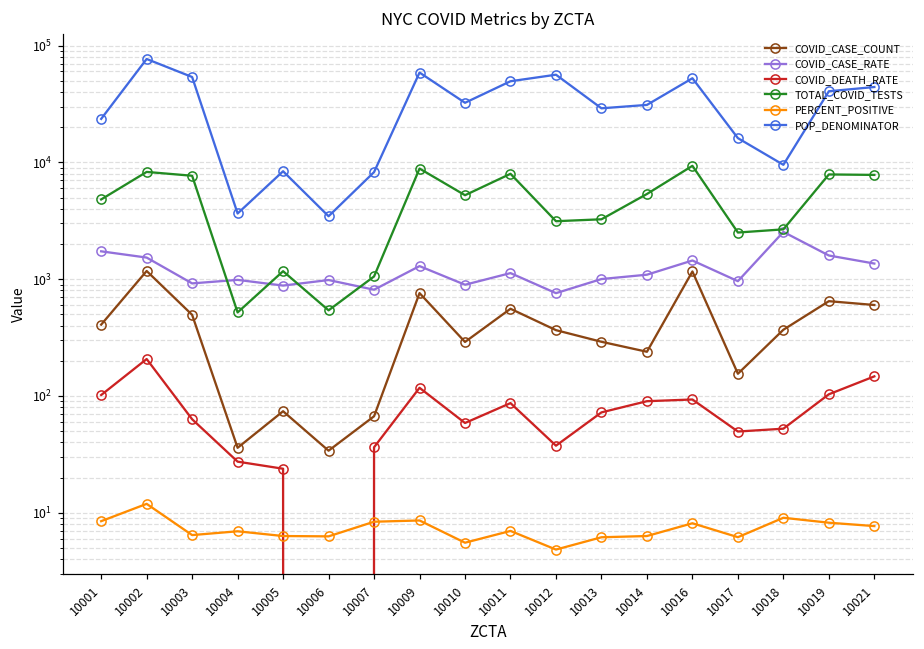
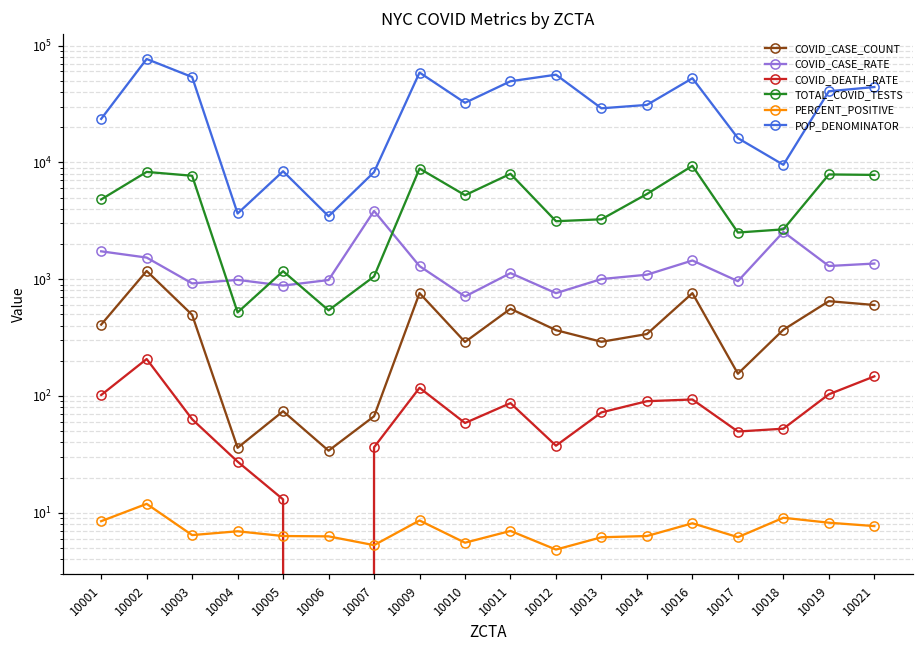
COVID_DEATH_RATE, 10005: 24 -> 13
COVID_CASE_RATE, 10007: 800 -> 3800
PERCENT_POSITIVE, 10007: 8 -> 5
COVID_CASE_RATE, 10010: 900 -> 700
COVID_CASE_COUNT, 10014: 240 -> 340
COVID_CASE_COUNT, 10016: 1200 -> 800
COVID_CASE_RATE, 10019: 1600 -> 1300
